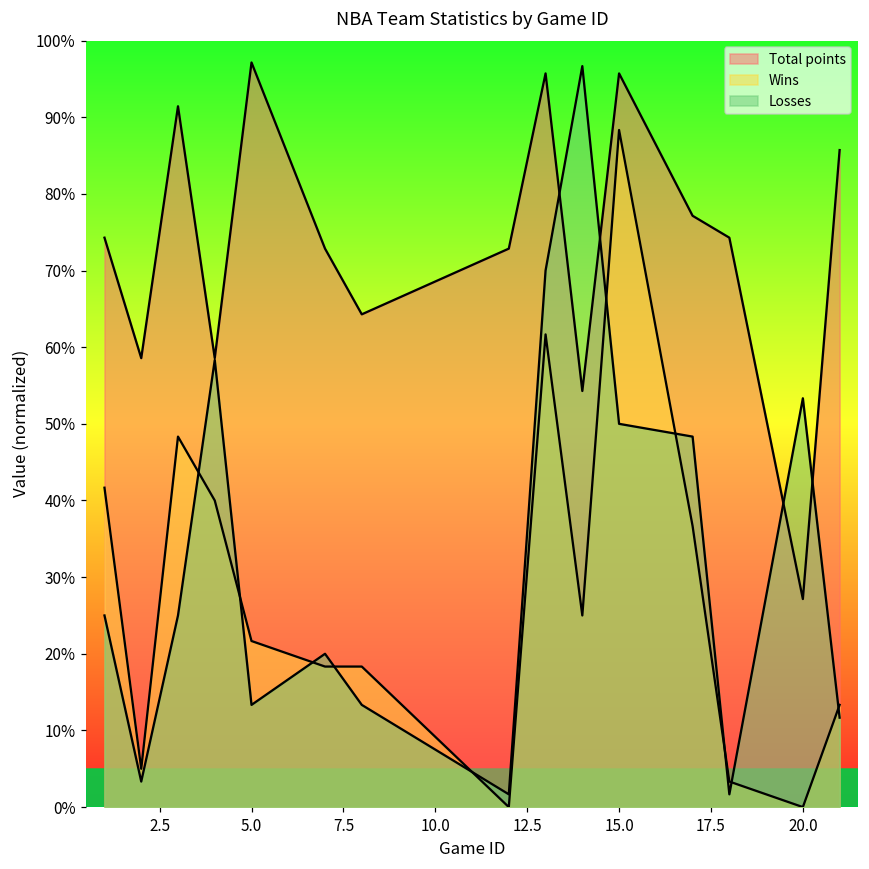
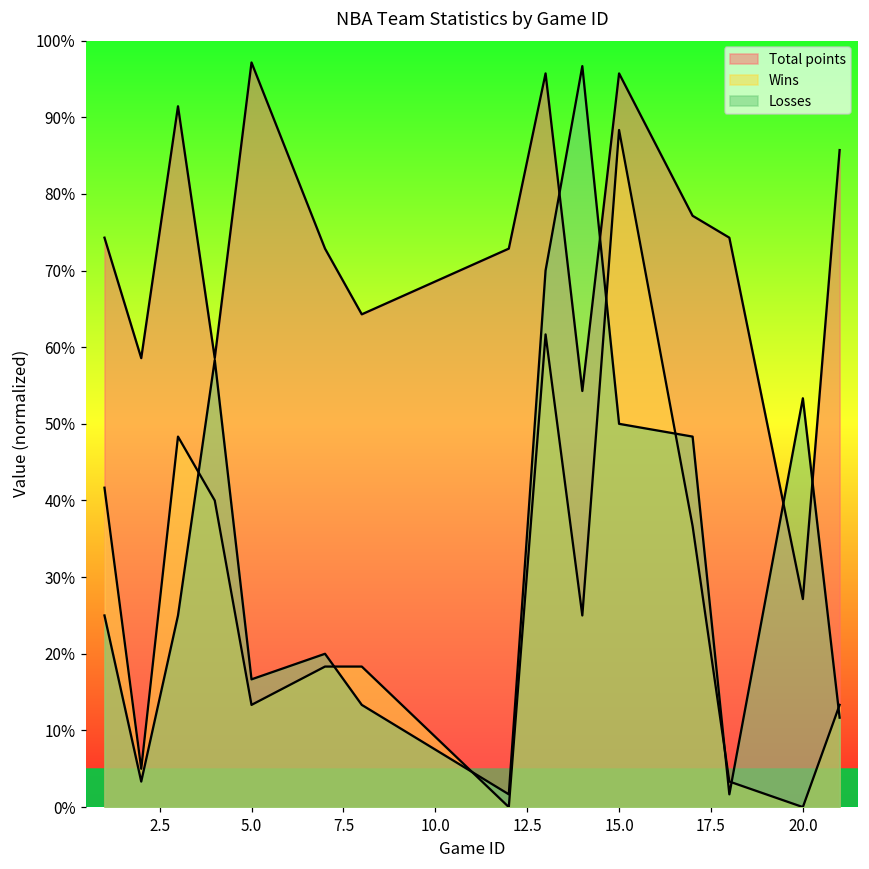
Wins, 5.0: 22% -> 13%
Losses, 5.0: 13% -> 17%
